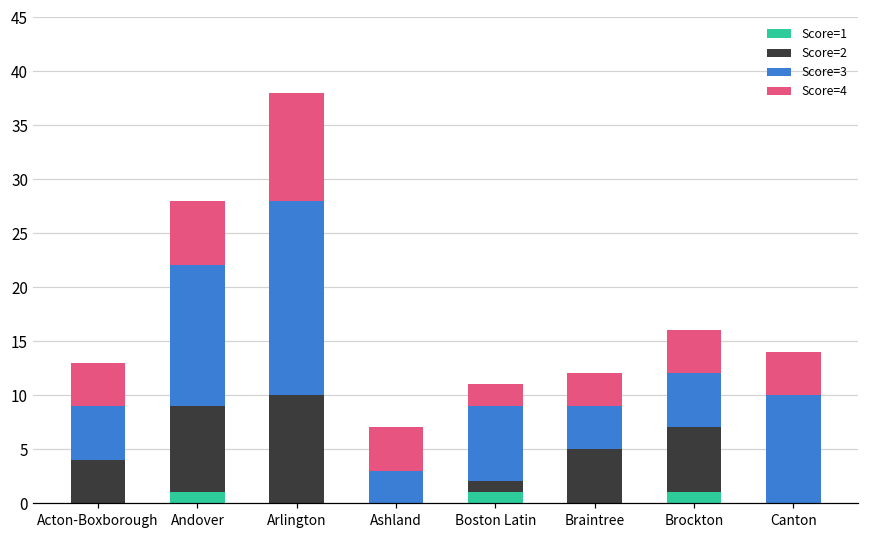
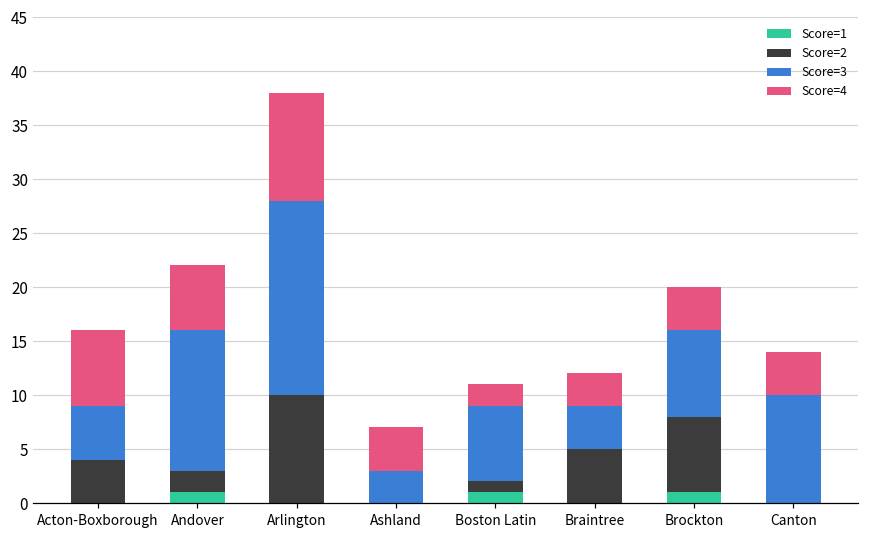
Score=4, Acton-Boxborough: 4 -> 7
Score=2, Andover: 8 -> 2
Score=2, Brockton: 6 -> 7
Score=3, Brockton: 5 -> 8
